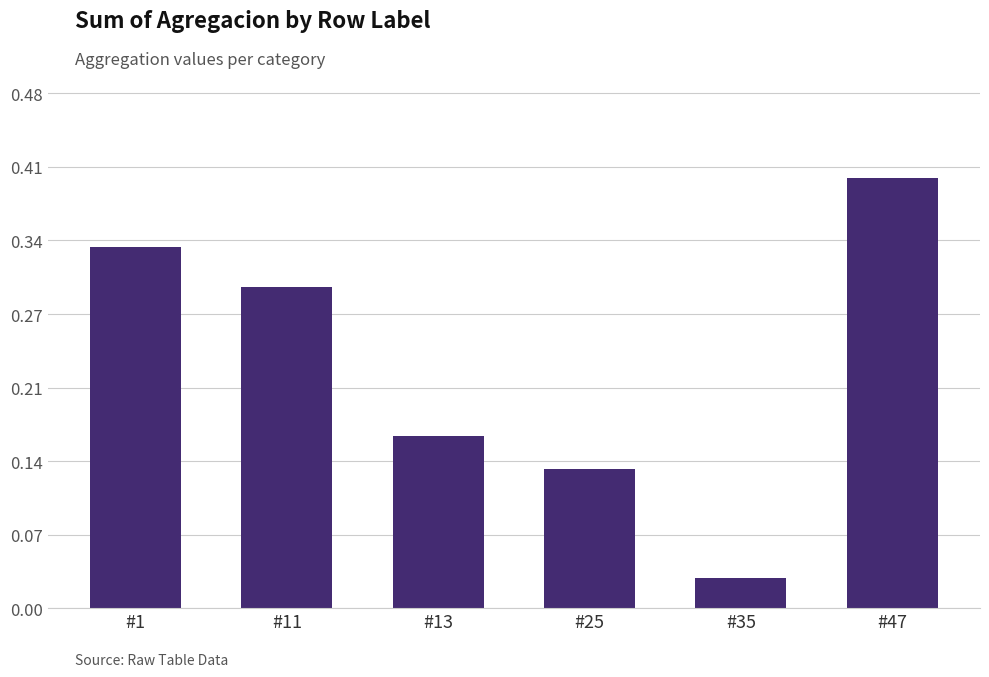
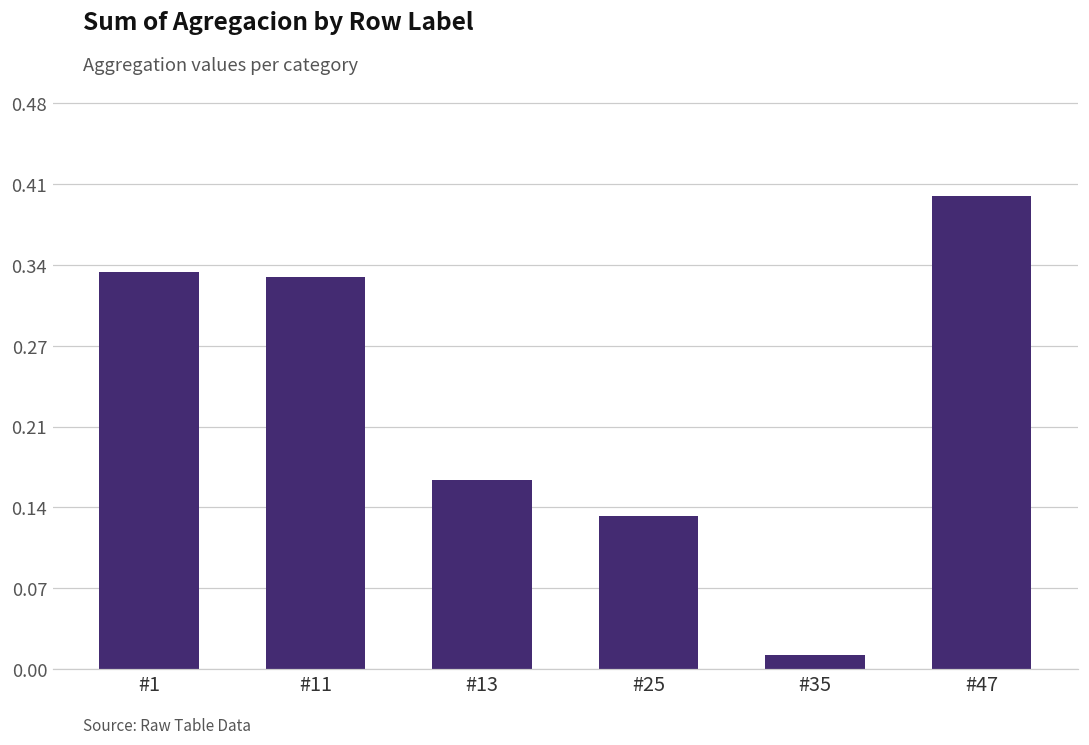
#11: 0.299 -> 0.333
#35: 0.028 -> 0.012
